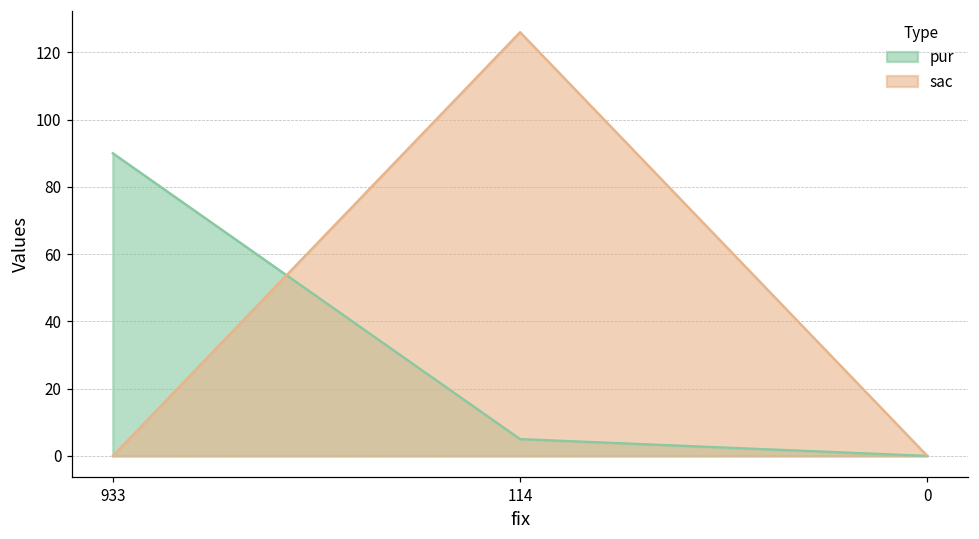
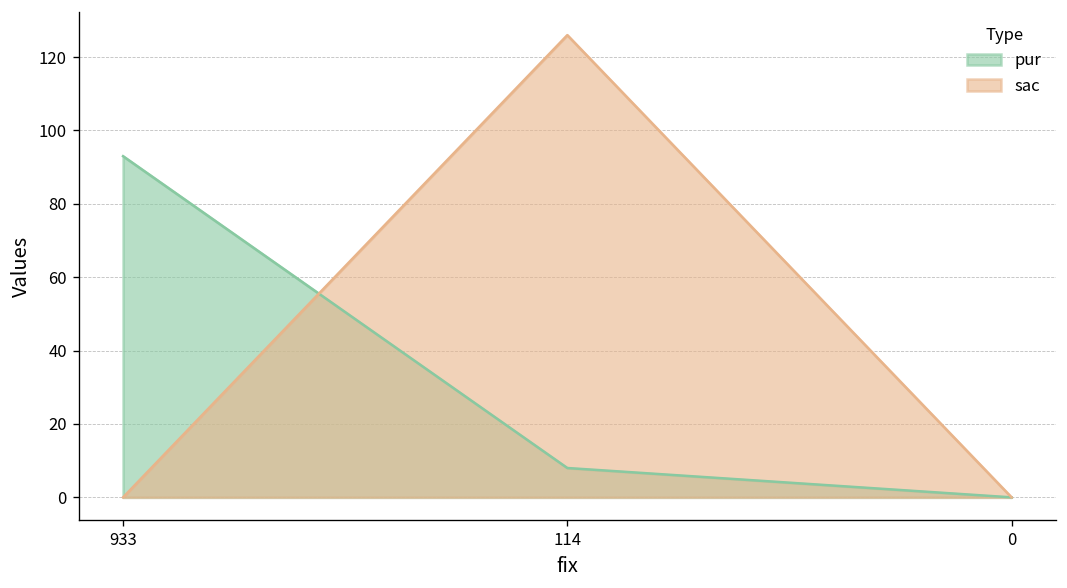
pur, 933: 90 -> 93
pur, 114: 5 -> 8
